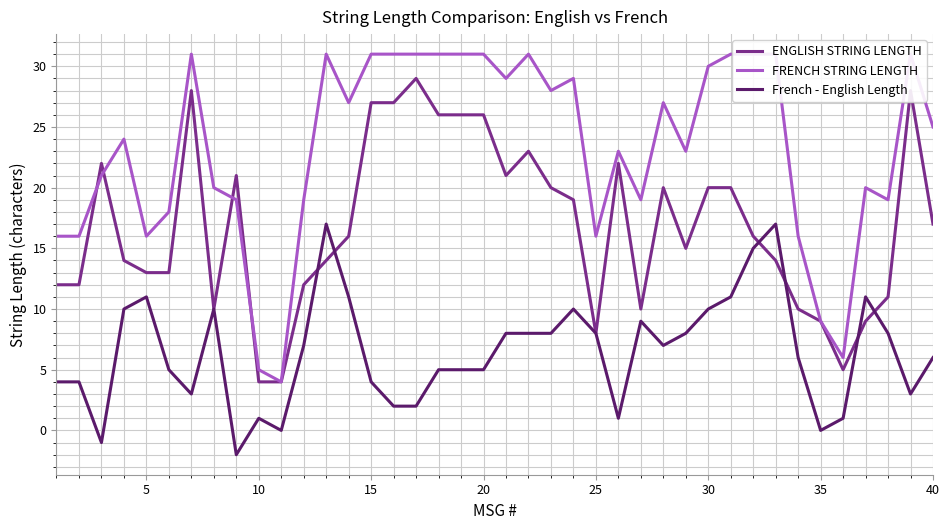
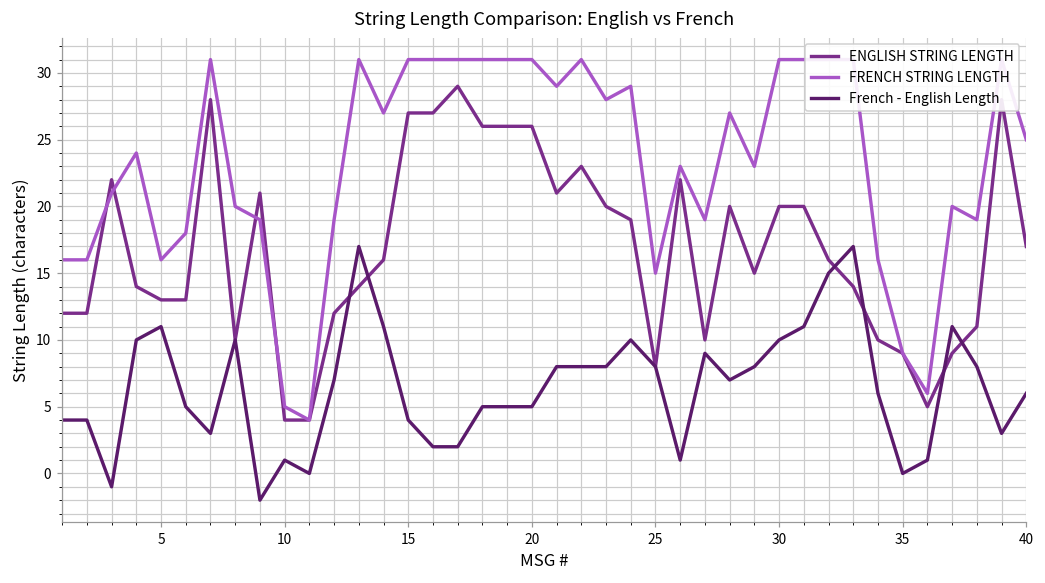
FRENCH STRING LENGTH, 25: 16 -> 15
FRENCH STRING LENGTH, 30: 30 -> 31
